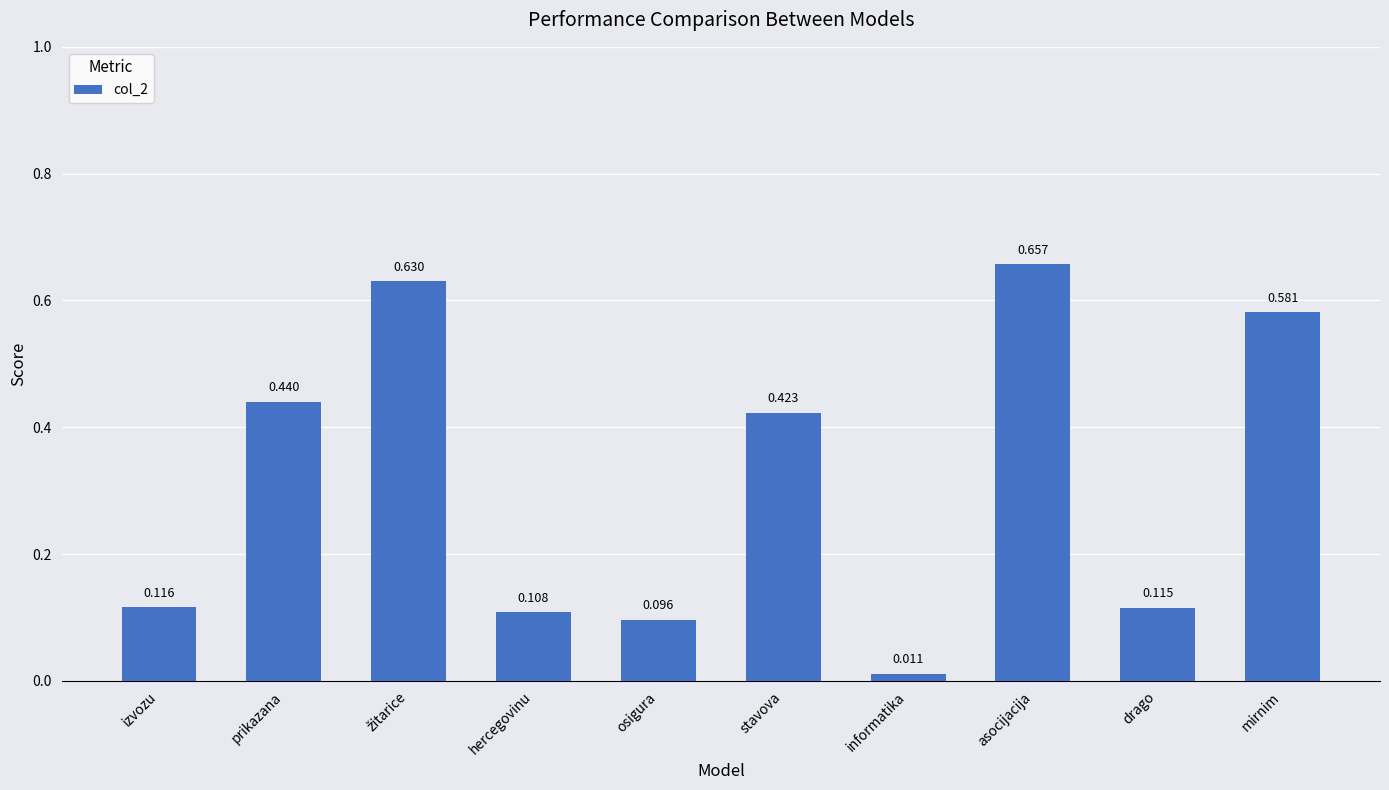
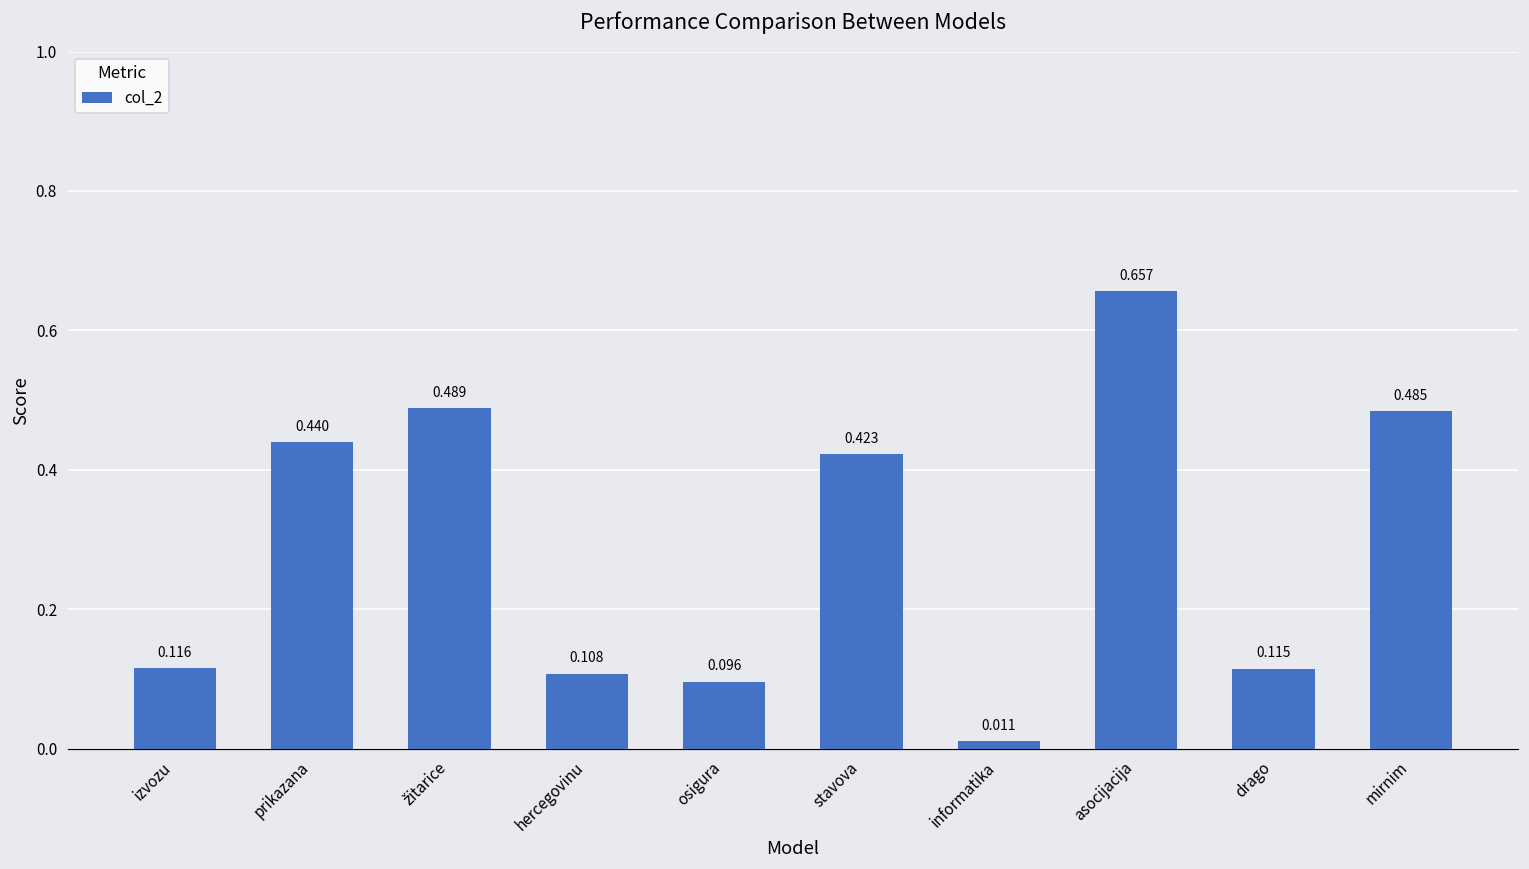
žitarice: 0.630 -> 0.489
mirnim: 0.581 -> 0.485
